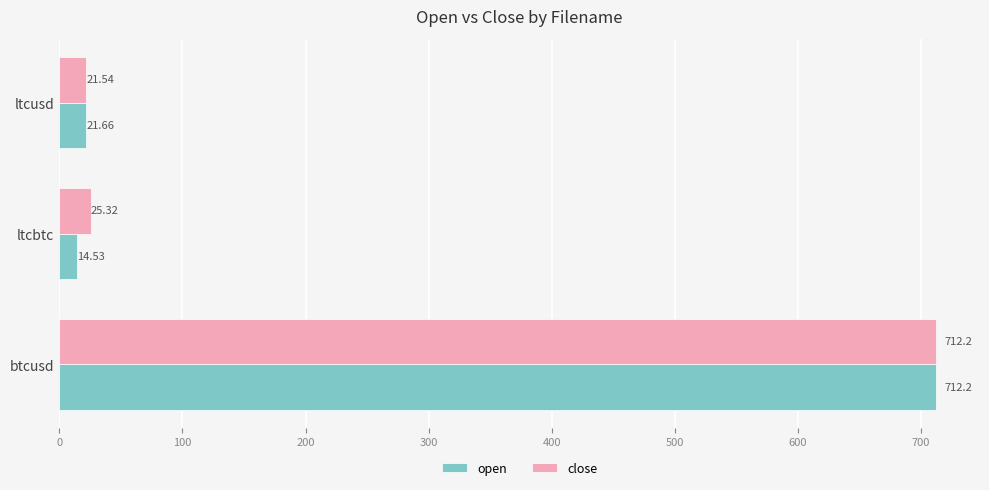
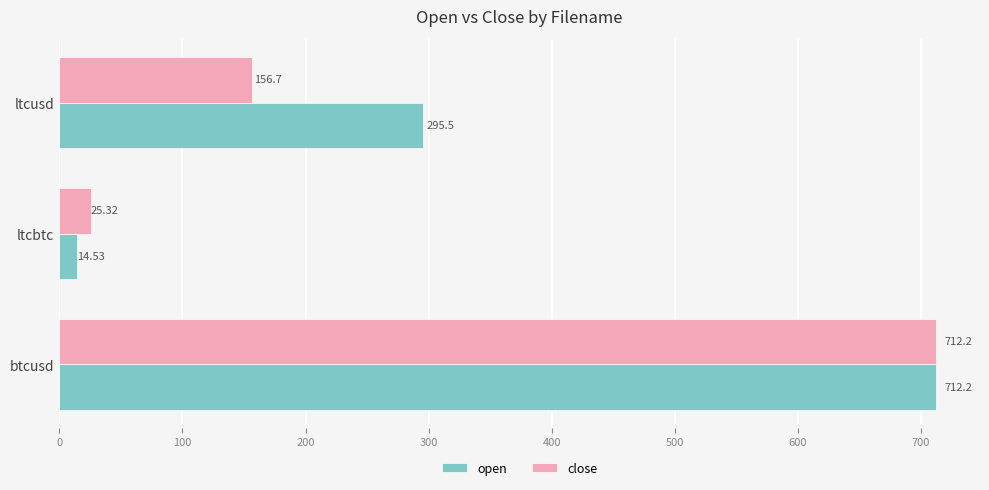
close, ltcusd: 21.54 -> 156.7
open, ltcusd: 21.66 -> 295.5
